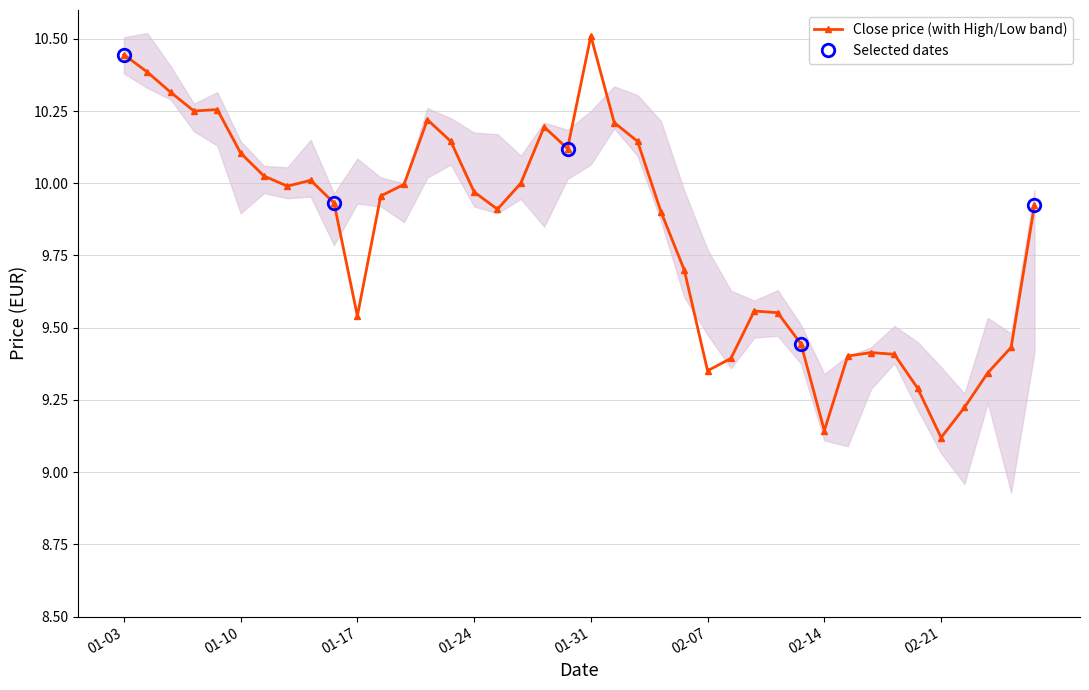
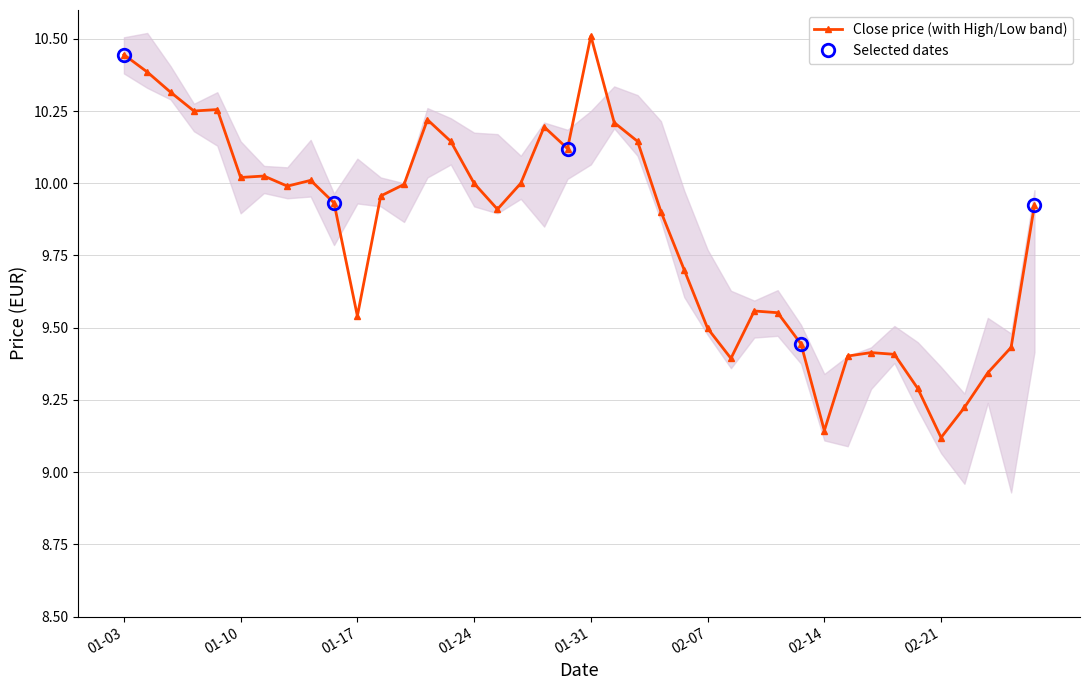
Close price (with High/Low band), 01-10: 10.10 -> 10.02
Close price (with High/Low band), 01-24: 9.97 -> 10.00
Close price (with High/Low band), 02-07: 9.35 -> 9.50
